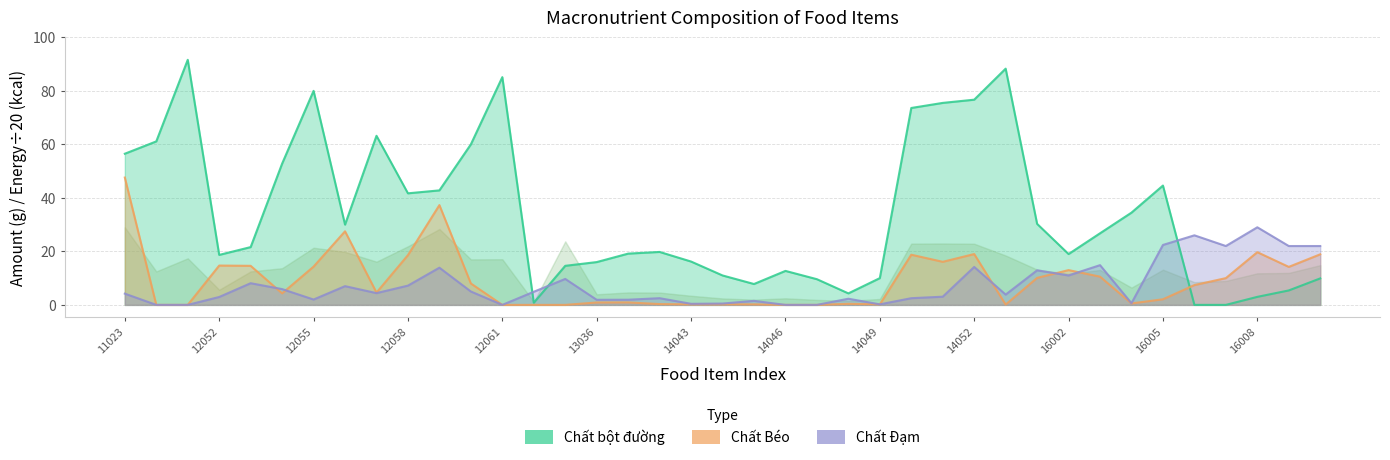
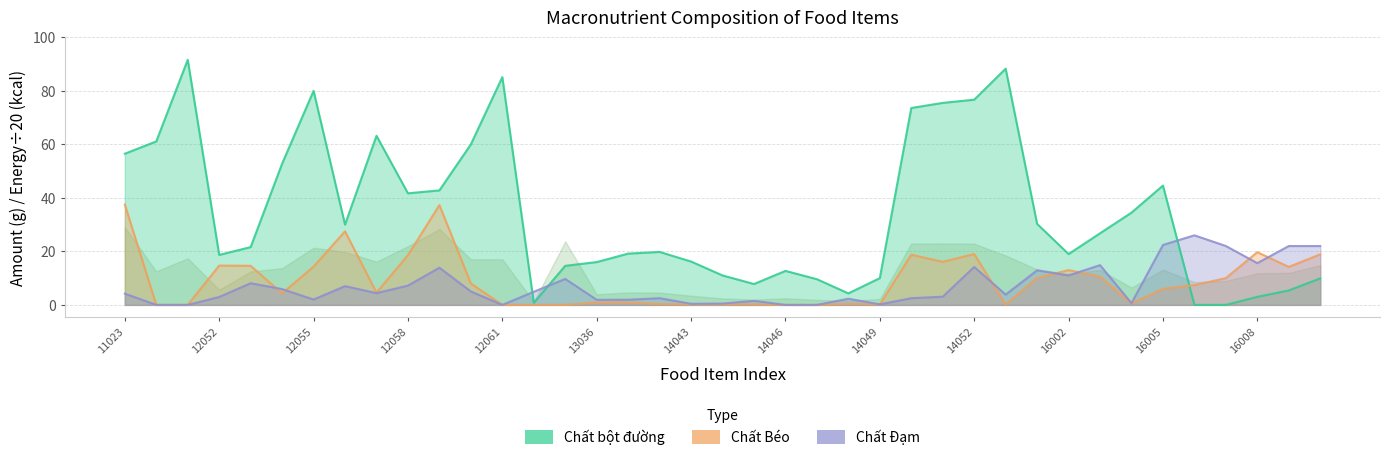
Chất Béo, 11023: 48 -> 38
Chất Béo, 16005: 2 -> 6
Chất Đạm, 16008: 29 -> 16
